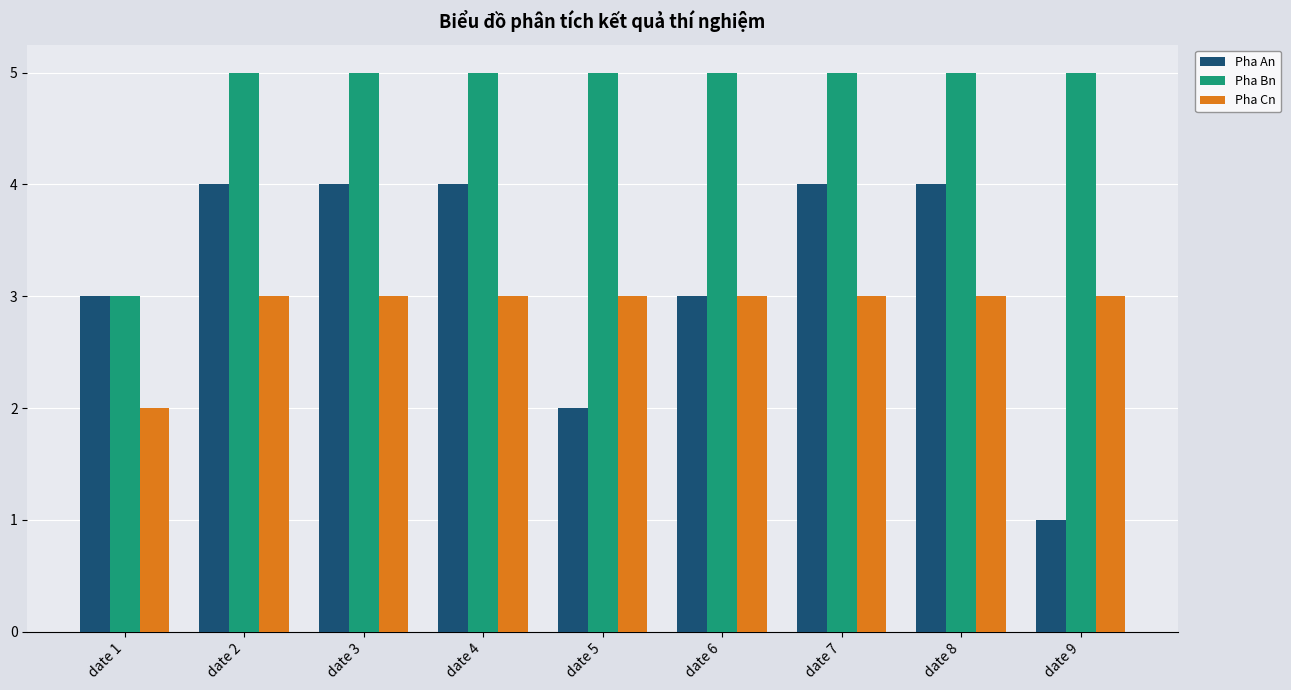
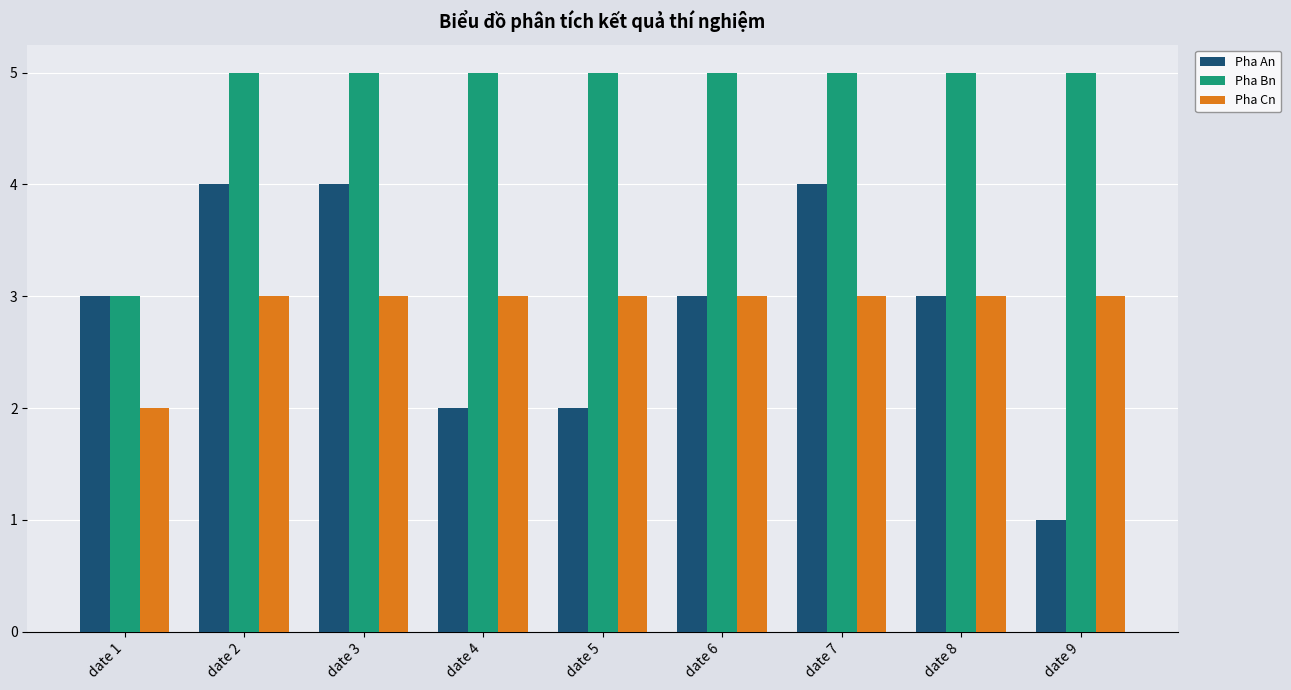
Pha An, date 4: 4 -> 2
Pha An, date 8: 4 -> 3
